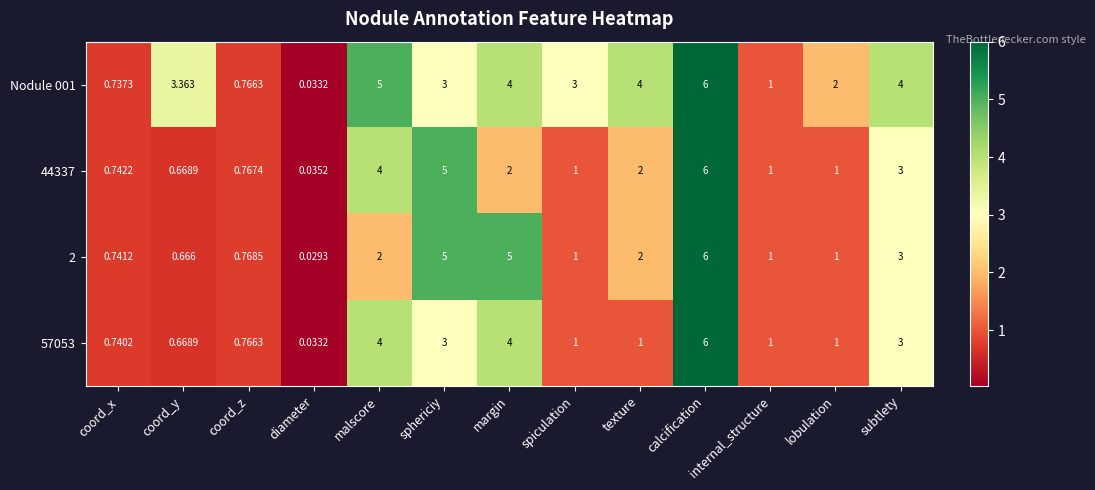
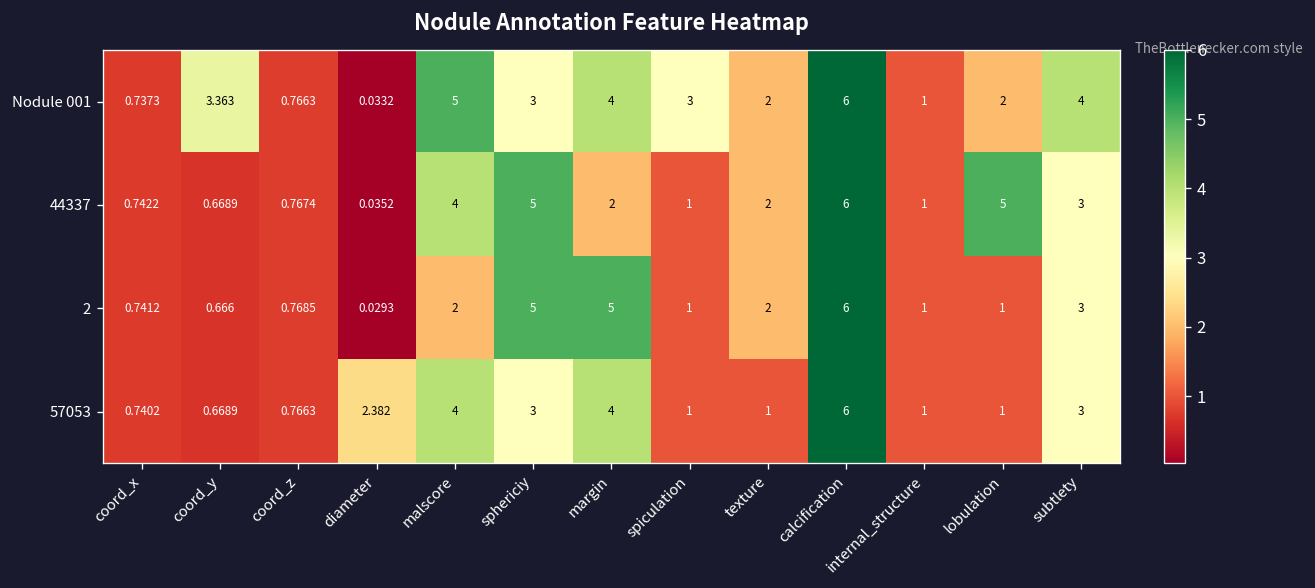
Nodule 001, texture: 4 -> 2
44337, lobulation: 1 -> 5
57053, diameter: 0.0332 -> 2.382
